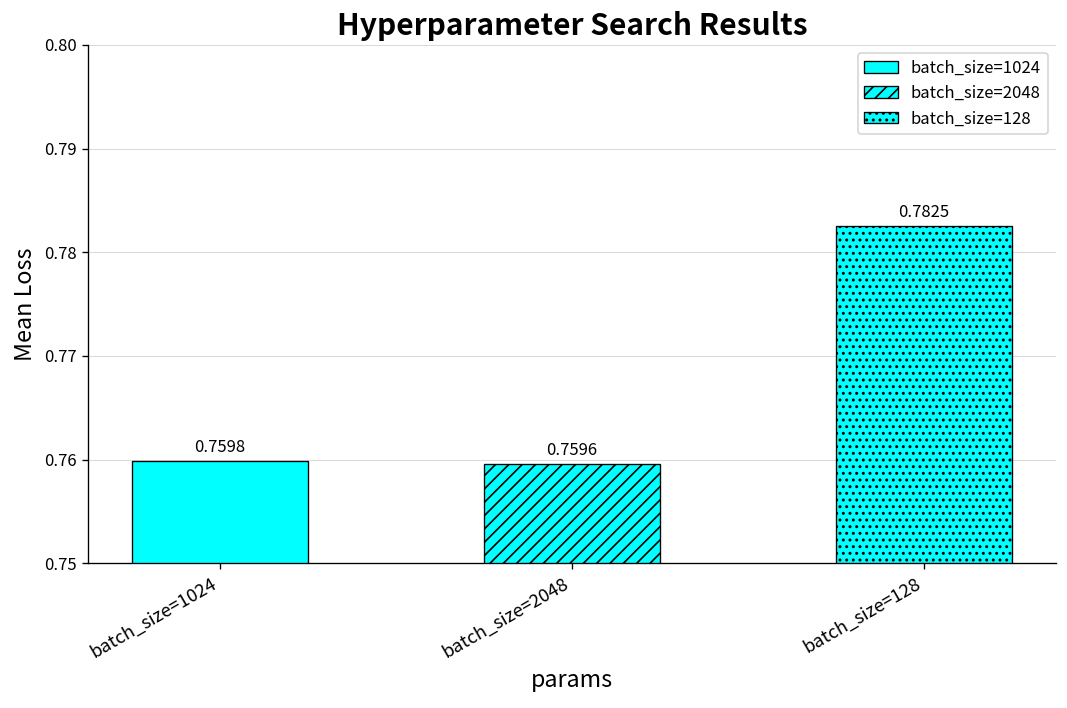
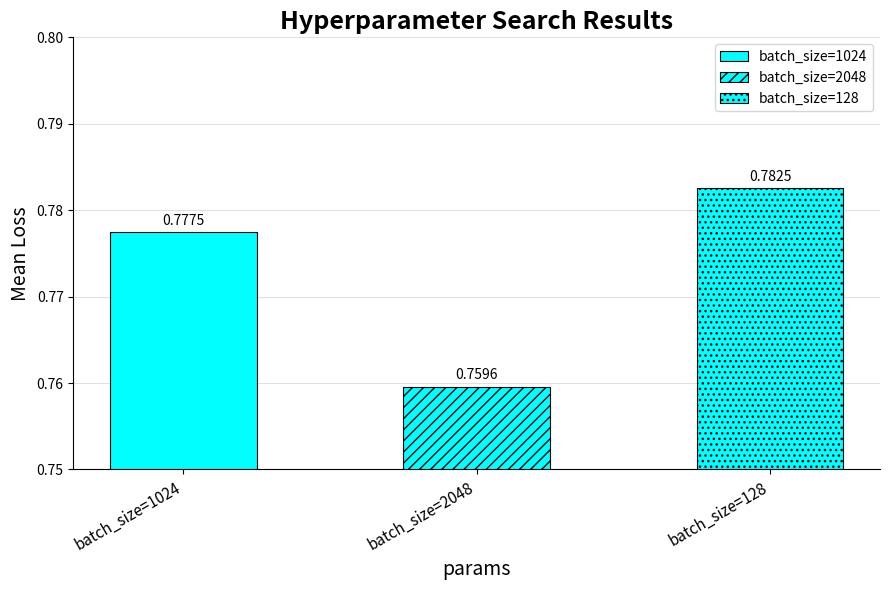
batch_size=1024: 0.7598 -> 0.7775
